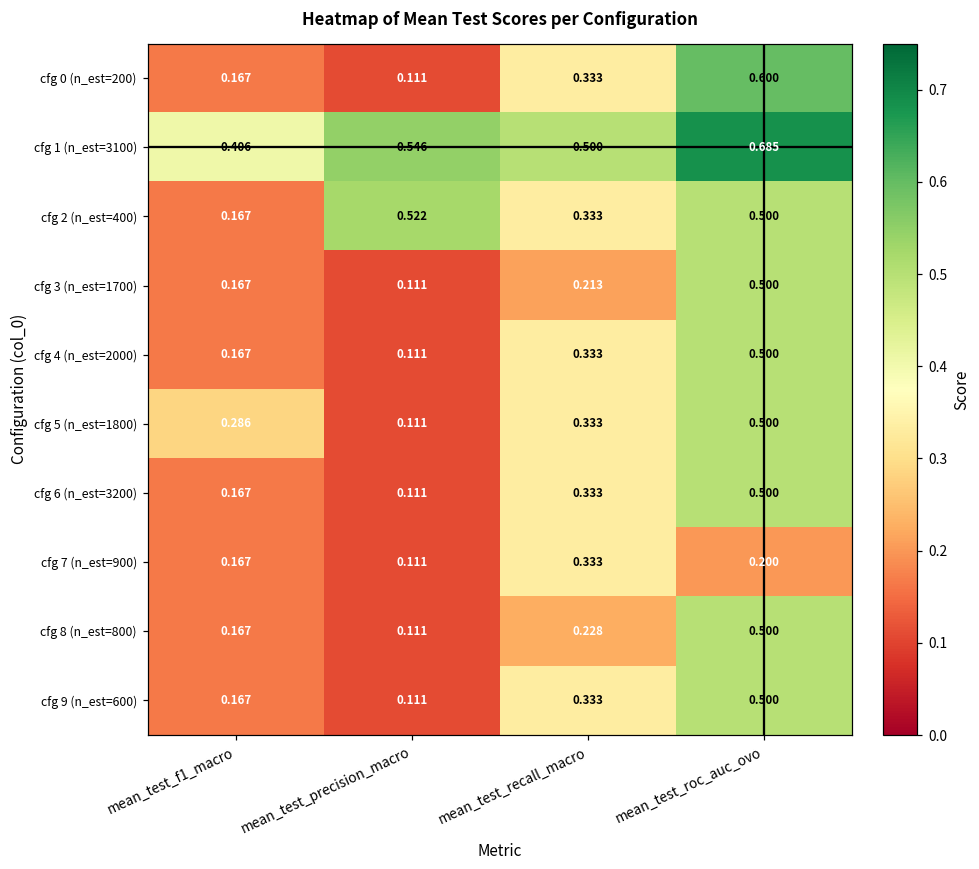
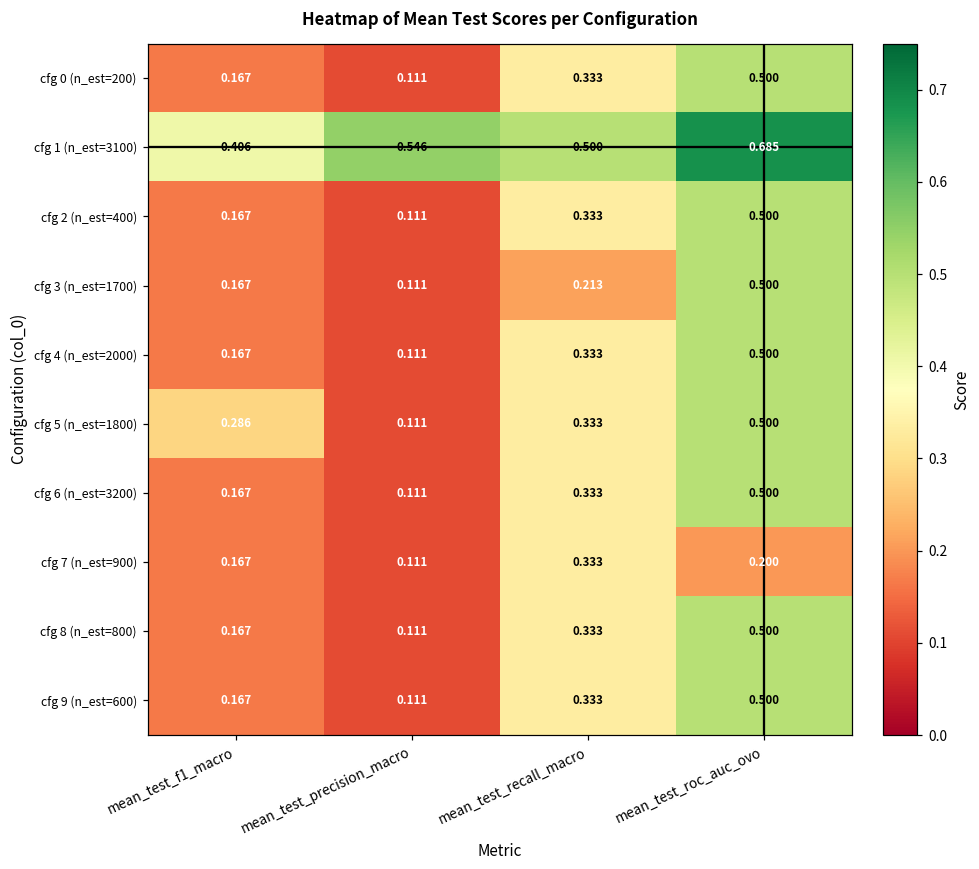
cfg 0 (n_est=200), mean_test_roc_auc_ovo: 0.600 -> 0.500
cfg 2 (n_est=400), mean_test_precision_macro: 0.522 -> 0.111
cfg 8 (n_est=800), mean_test_recall_macro: 0.228 -> 0.333
